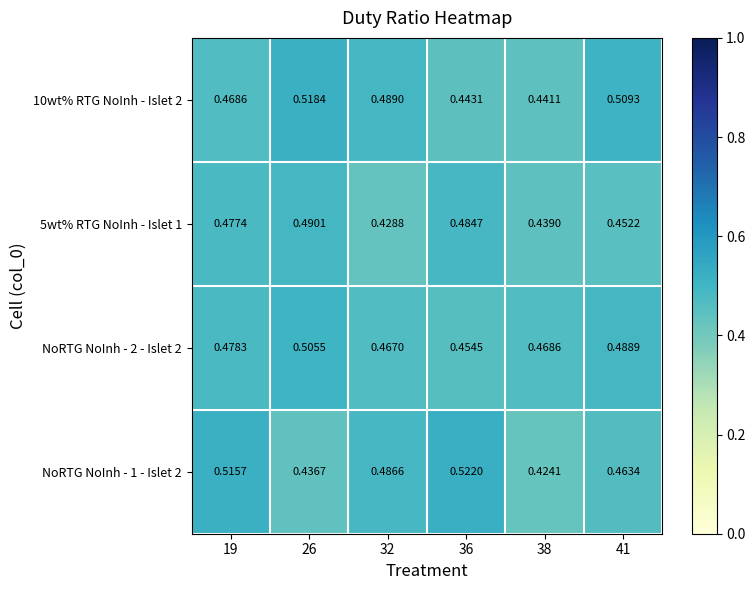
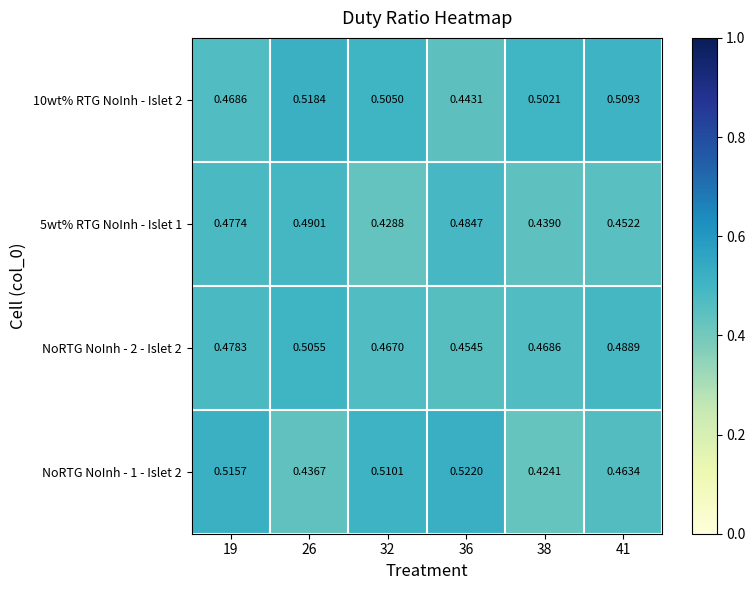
10wt% RTG NoInh - Islet 2, 32: 0.4890 -> 0.5050
10wt% RTG NoInh - Islet 2, 38: 0.4411 -> 0.5021
NoRTG NoInh - 1 - Islet 2, 32: 0.4866 -> 0.5101
